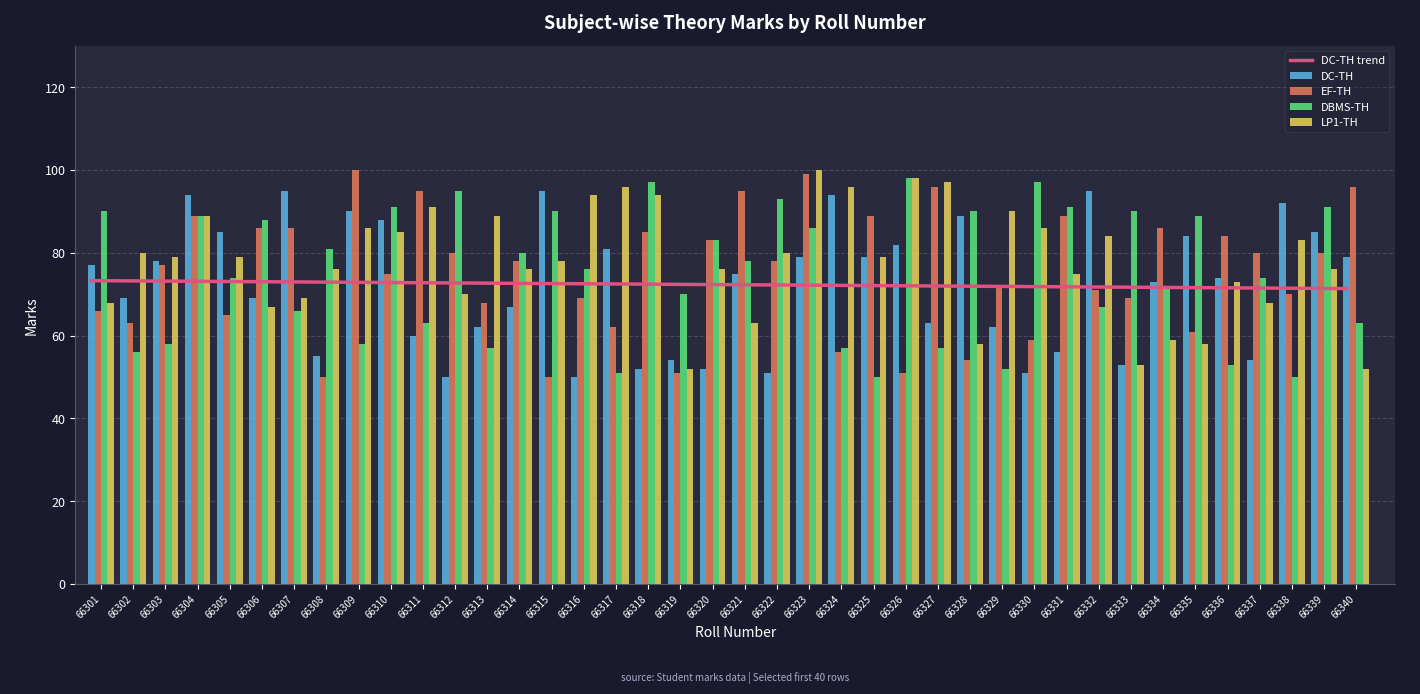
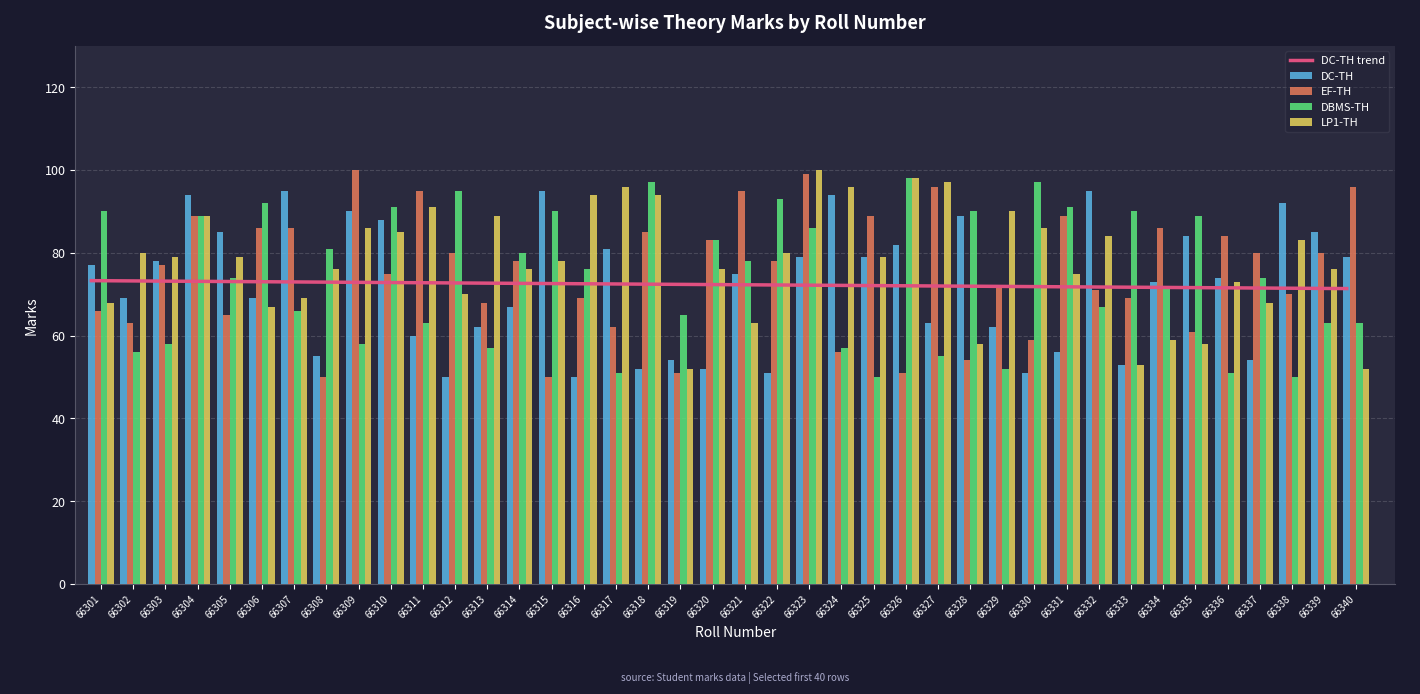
DBMS-TH, 66306: 88 -> 92
DBMS-TH, 66319: 70 -> 65
DBMS-TH, 66327: 57 -> 55
DBMS-TH, 66336: 53 -> 51
DBMS-TH, 66339: 91 -> 63
